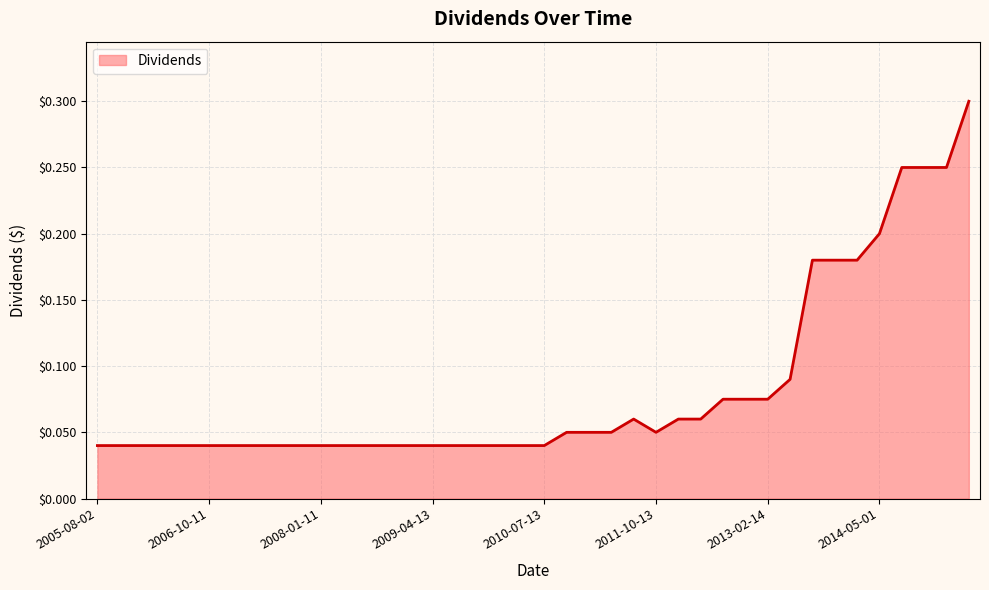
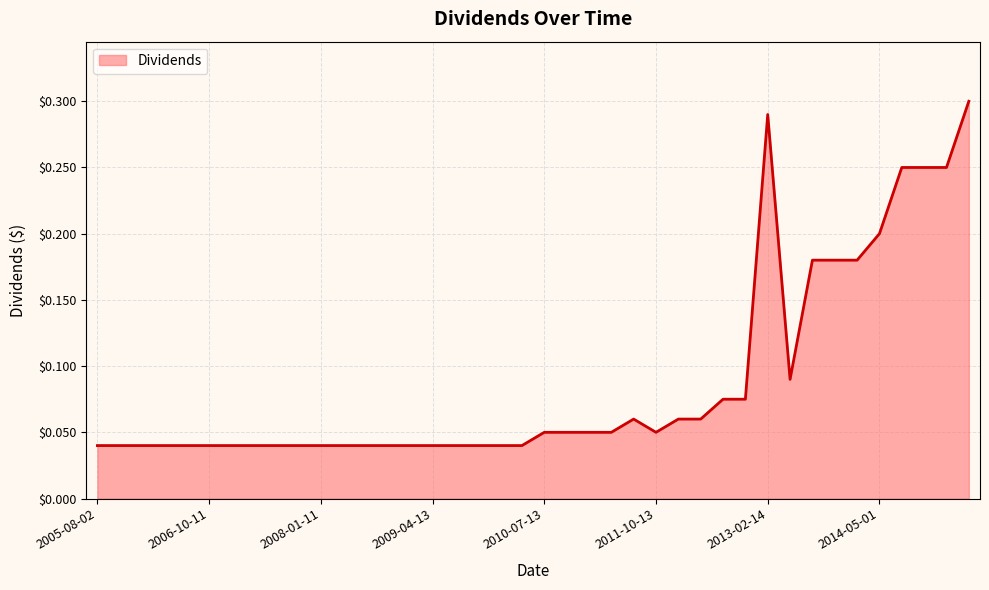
2010-07-13: $0.04 -> $0.05
2013-02-14: $0.075 -> $0.290
